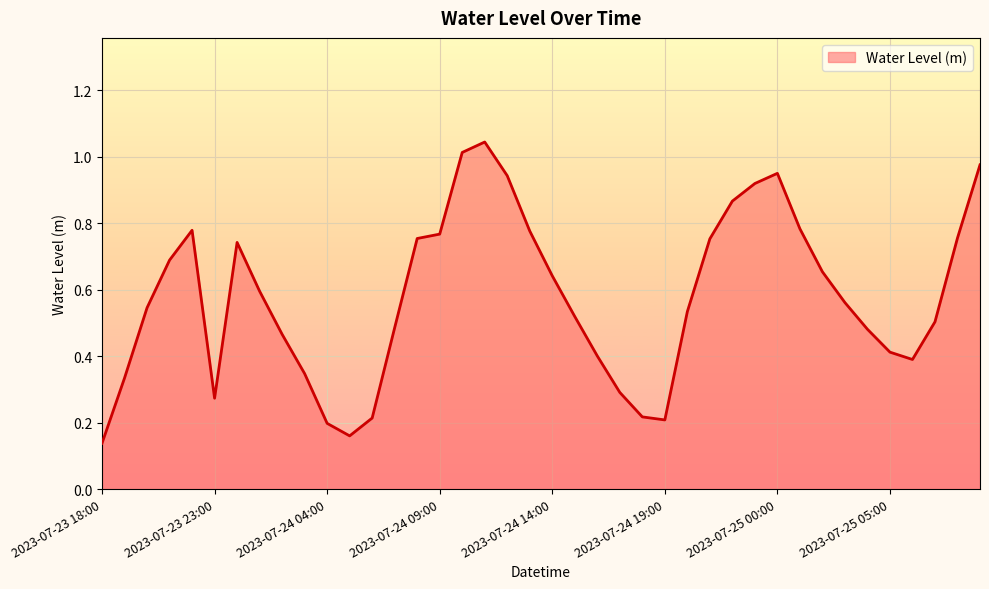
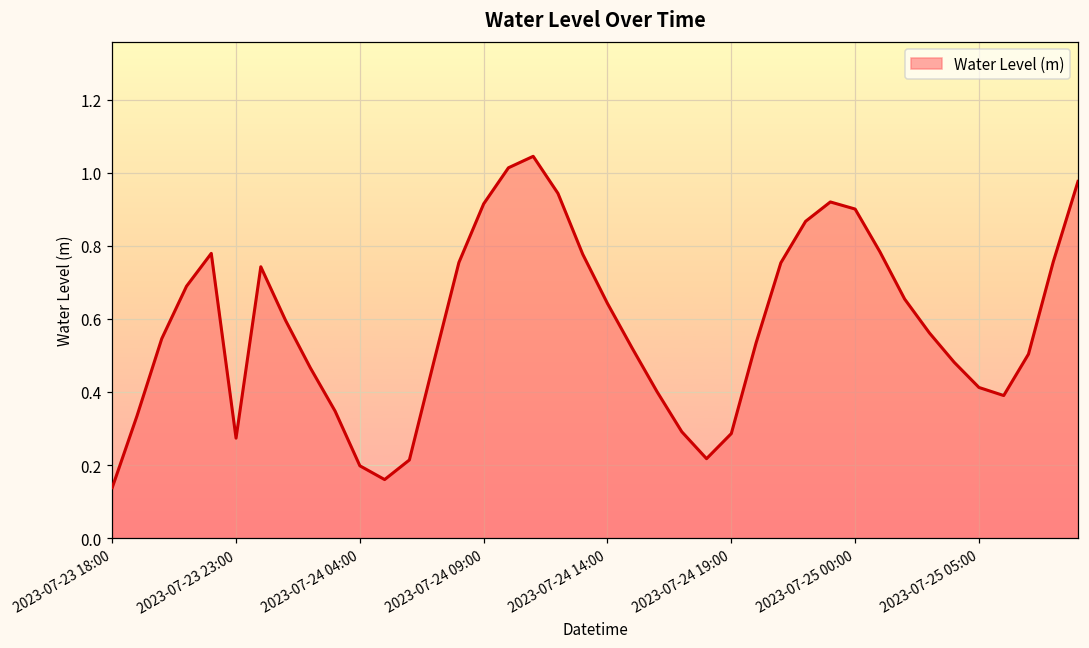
2023-07-24 09:00: 0.77 -> 0.91
2023-07-24 19:00: 0.21 -> 0.29
2023-07-25 00:00: 0.95 -> 0.90
